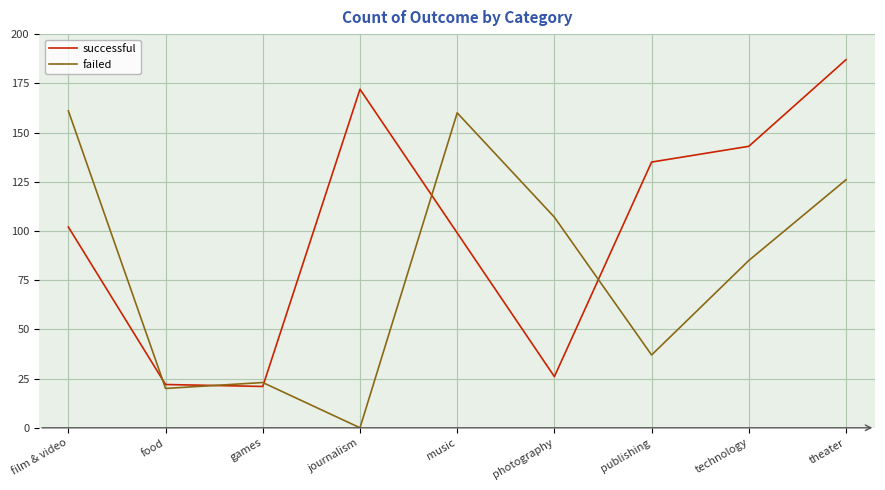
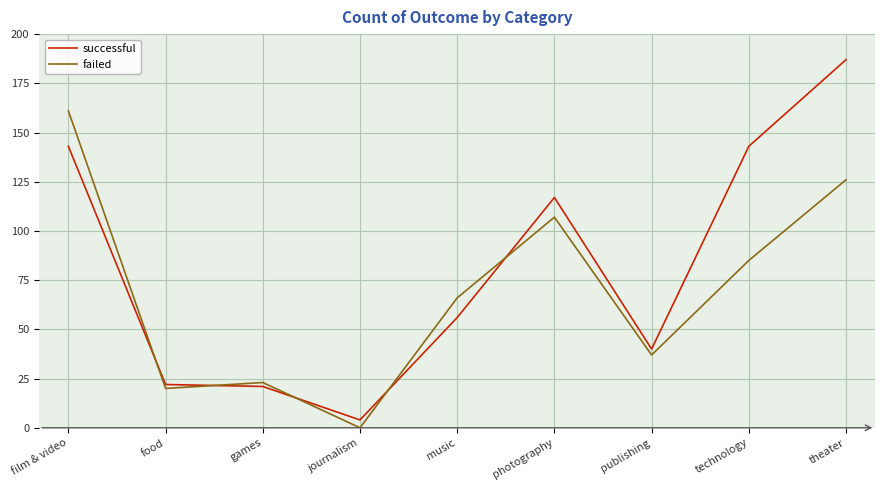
successful, film & video: 102 -> 143
successful, journalism: 172 -> 4
successful, music: 99 -> 56
failed, music: 160 -> 66
successful, photography: 26 -> 117
successful, publishing: 135 -> 40
